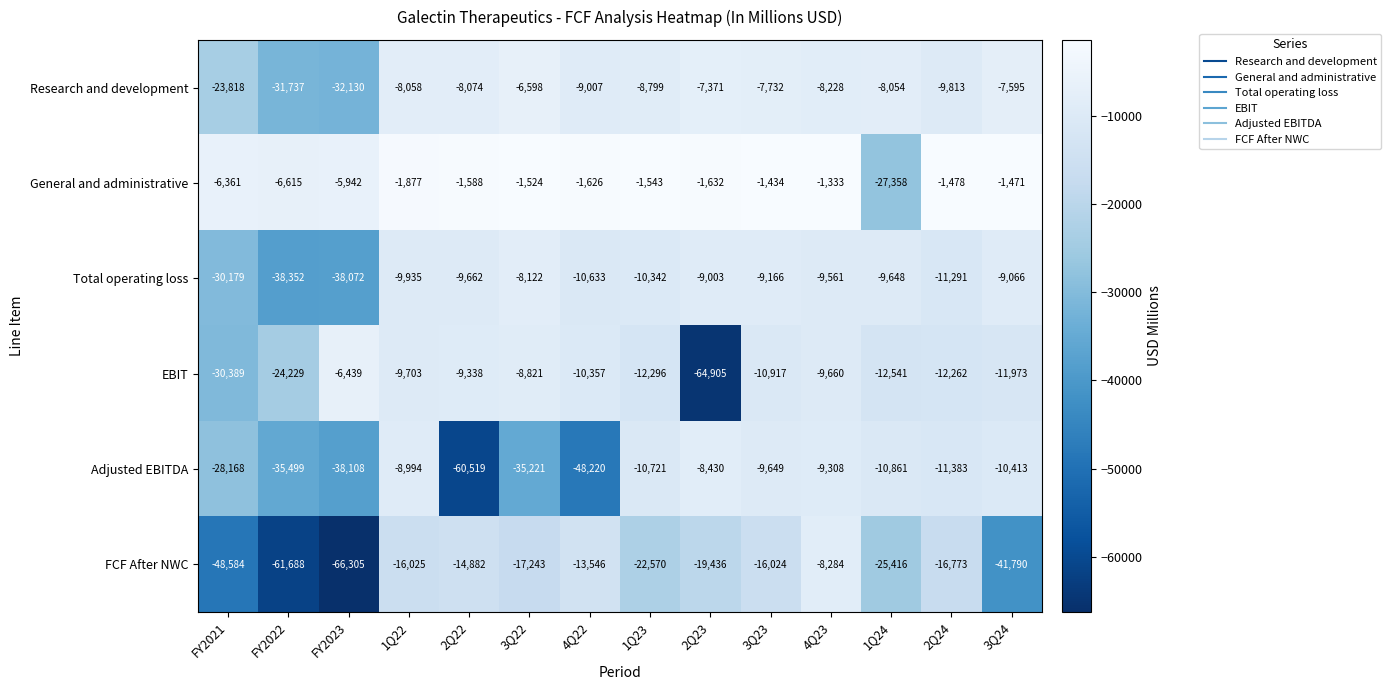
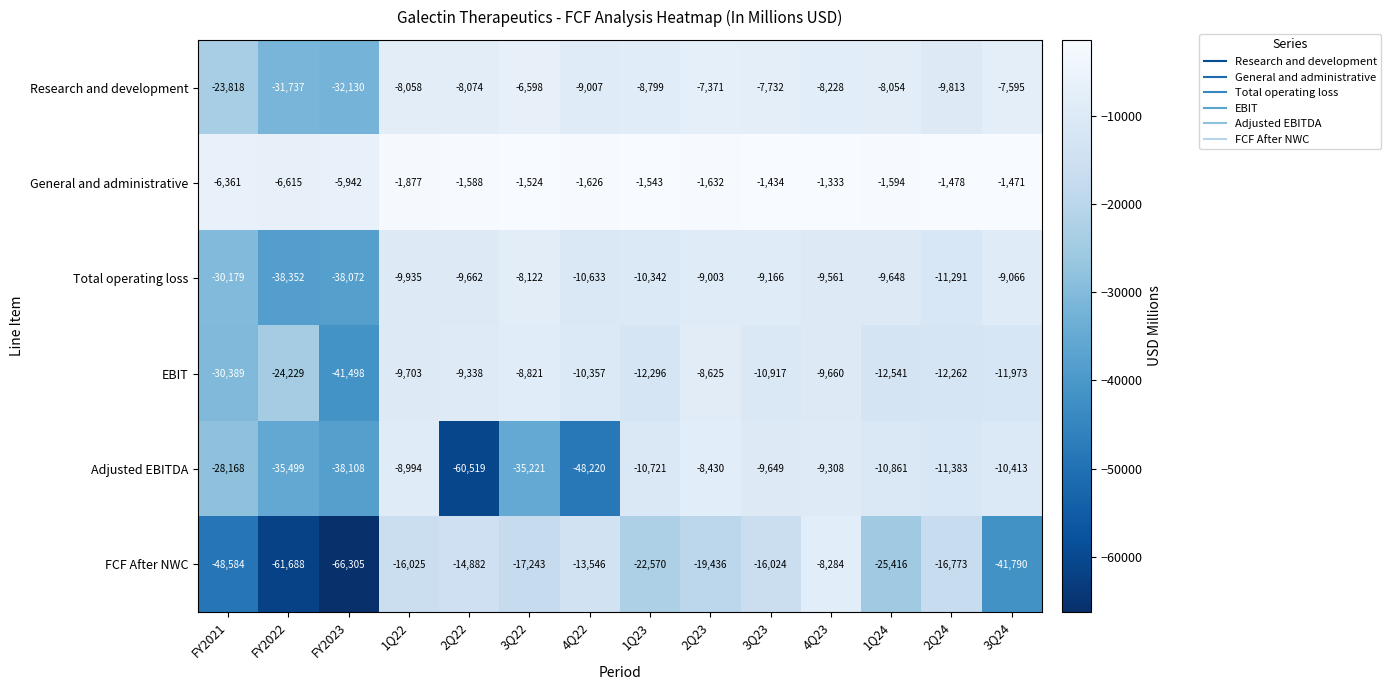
General and administrative, 1Q24: -27,358 -> -1,594
EBIT, FY2023: -6,439 -> -41,498
EBIT, 2Q23: -64,905 -> -8,625
